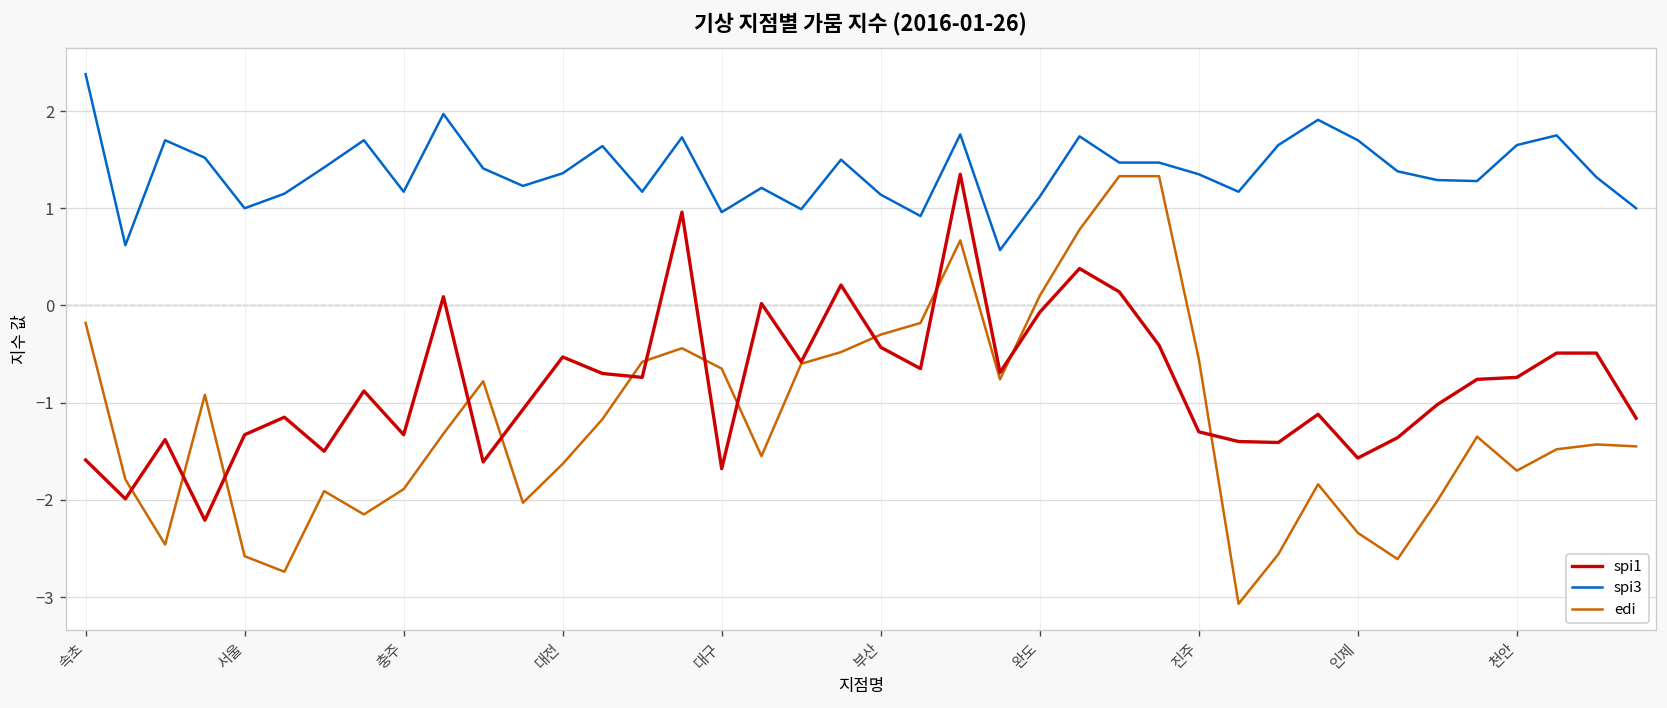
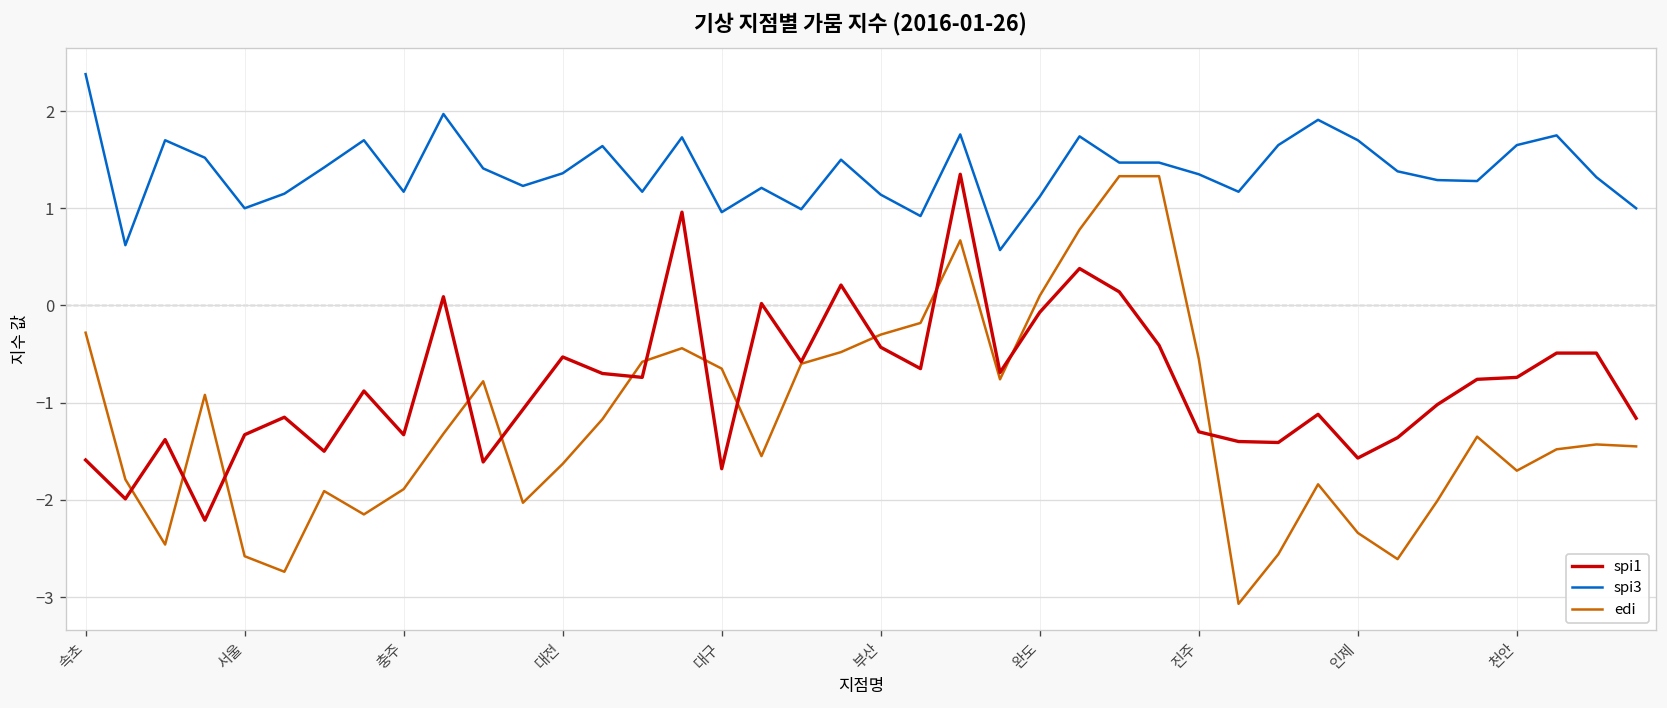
edi, 속초: -0.2 -> -0.3
